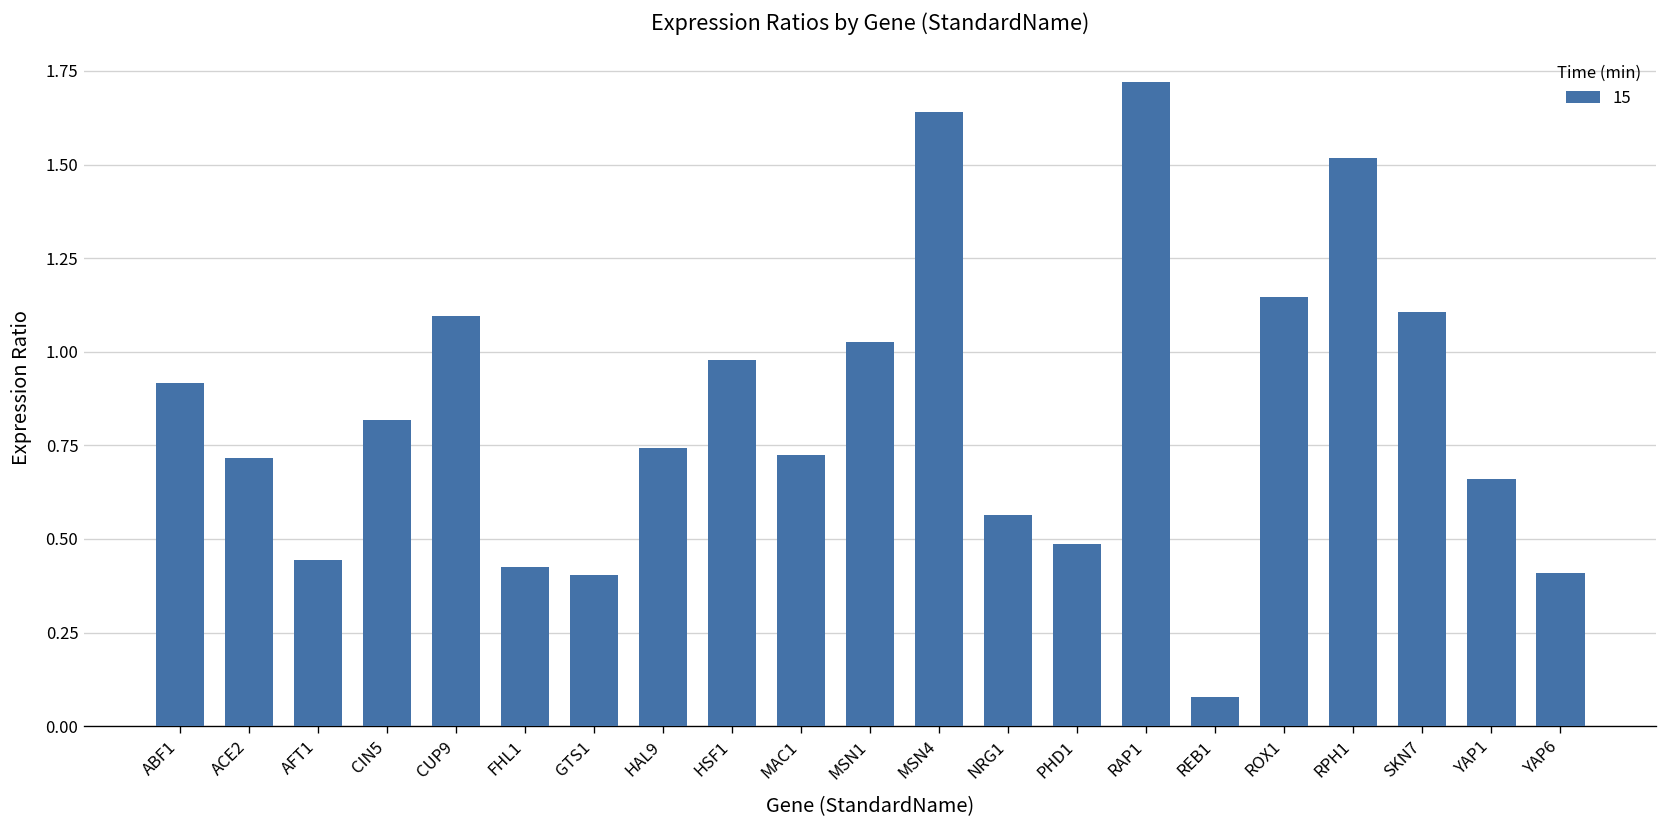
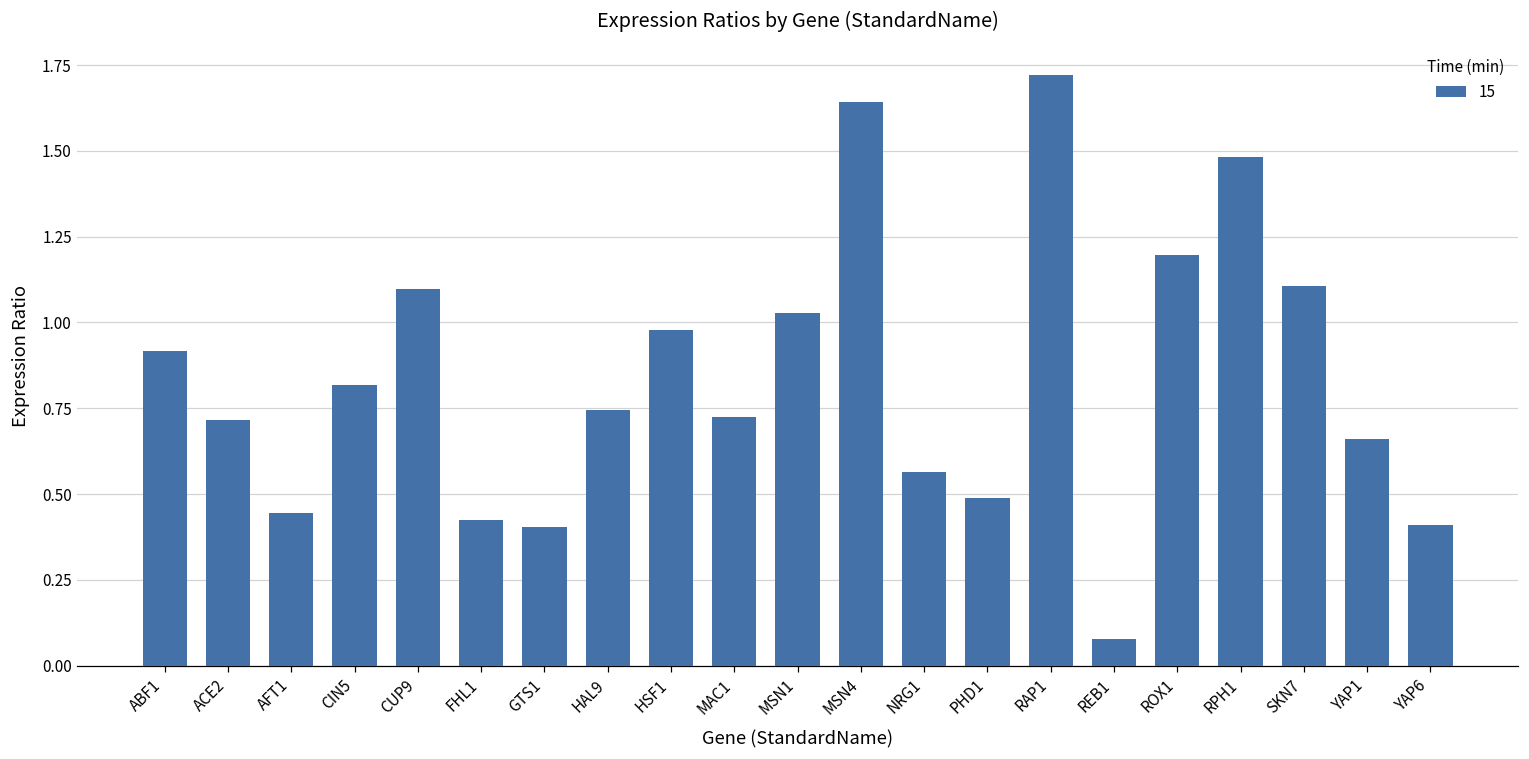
ROX1: 1.15 -> 1.20
RPH1: 1.52 -> 1.48
